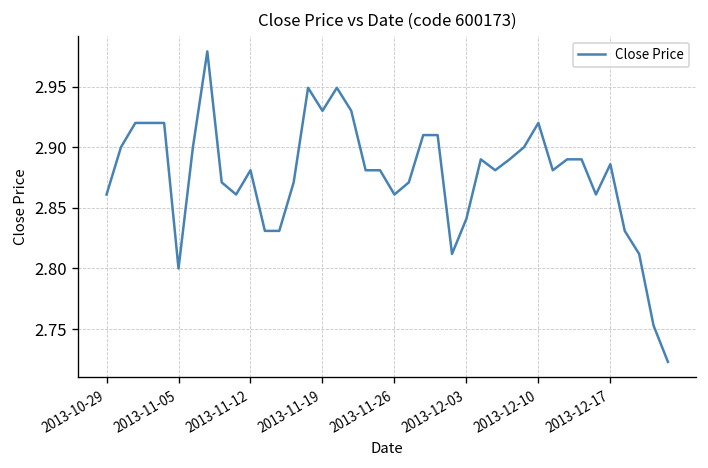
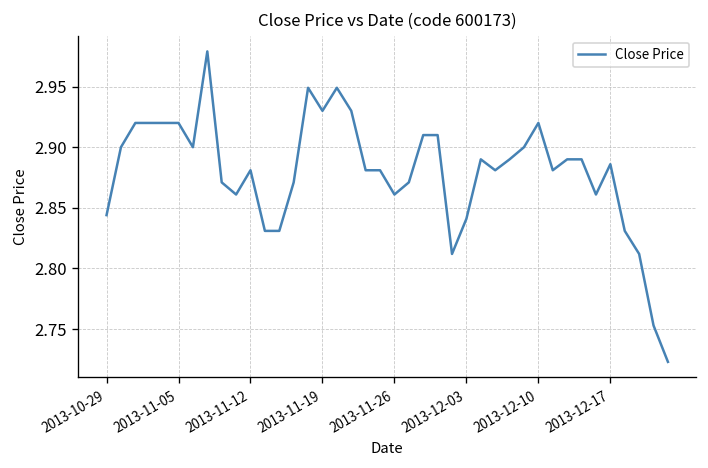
2013-10-29: 2.861 -> 2.844
2013-11-05: 2.80 -> 2.92
